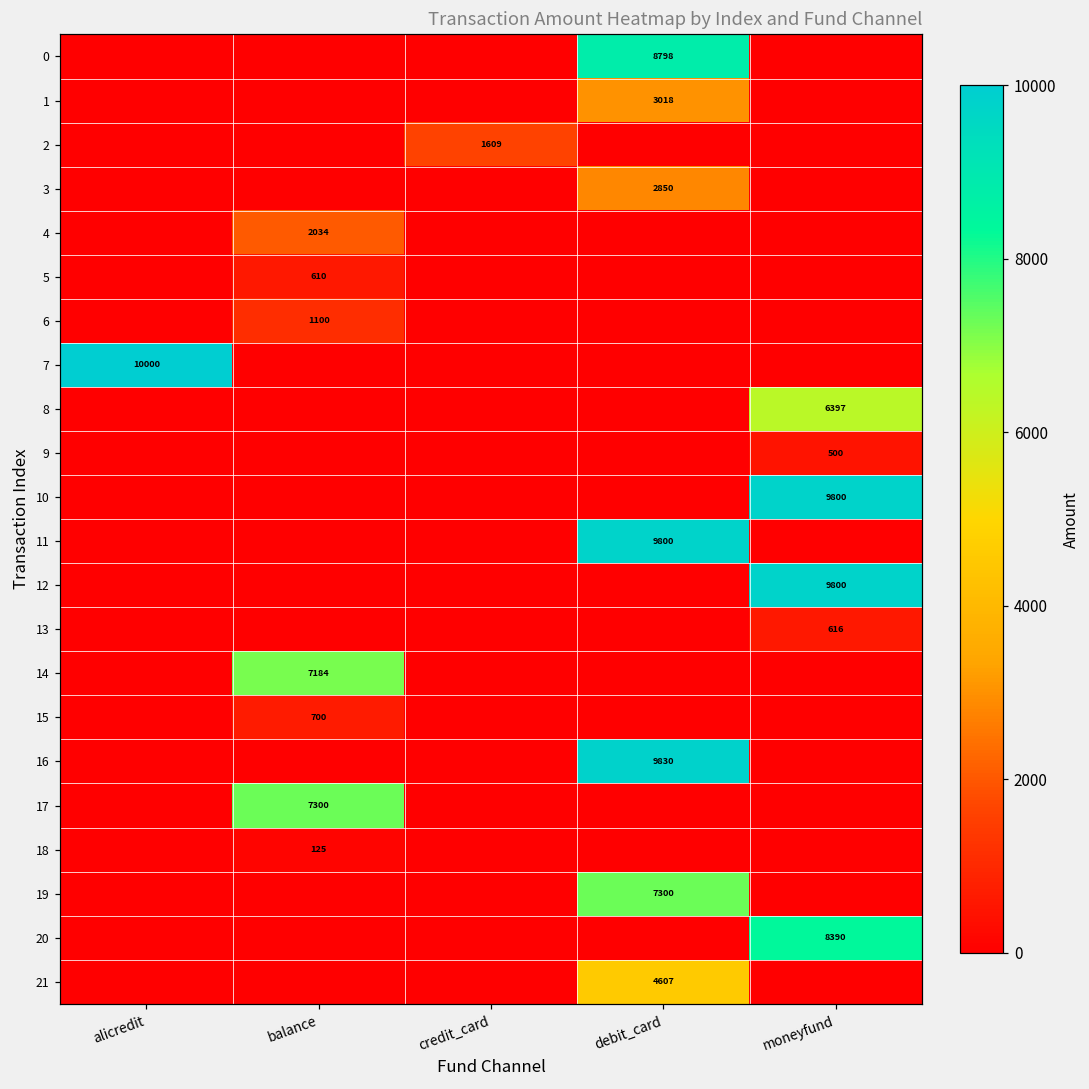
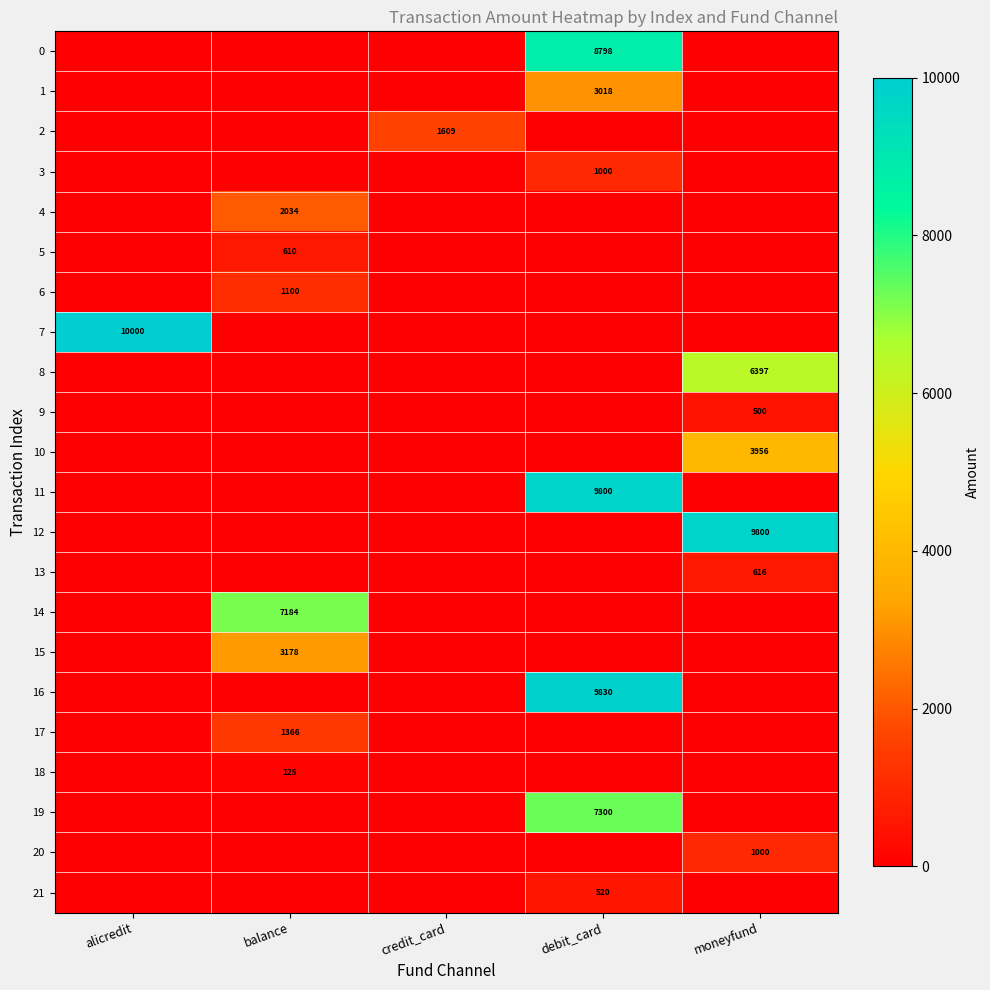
3, debit_card: 2850 -> 1000
10, moneyfund: 9800 -> 3956
15, balance: 700 -> 3178
17, balance: 7300 -> 1366
20, moneyfund: 8390 -> 1000
21, debit_card: 4607 -> 520
